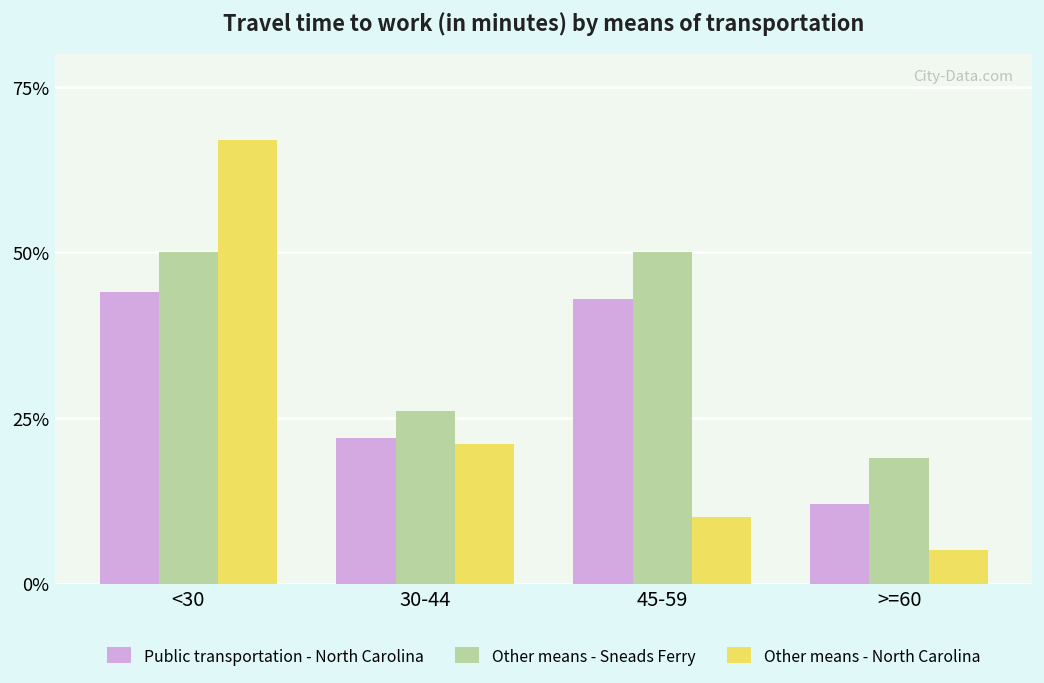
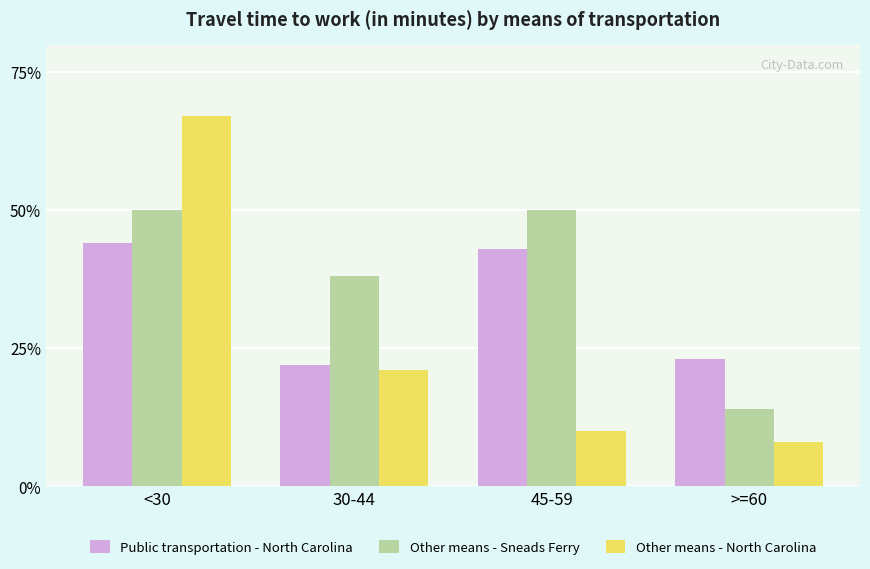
Other means - Sneads Ferry, 30-44: 26% -> 38%
Public transportation - North Carolina, >=60: 12% -> 23%
Other means - Sneads Ferry, >=60: 19% -> 14%
Other means - North Carolina, >=60: 5% -> 8%
